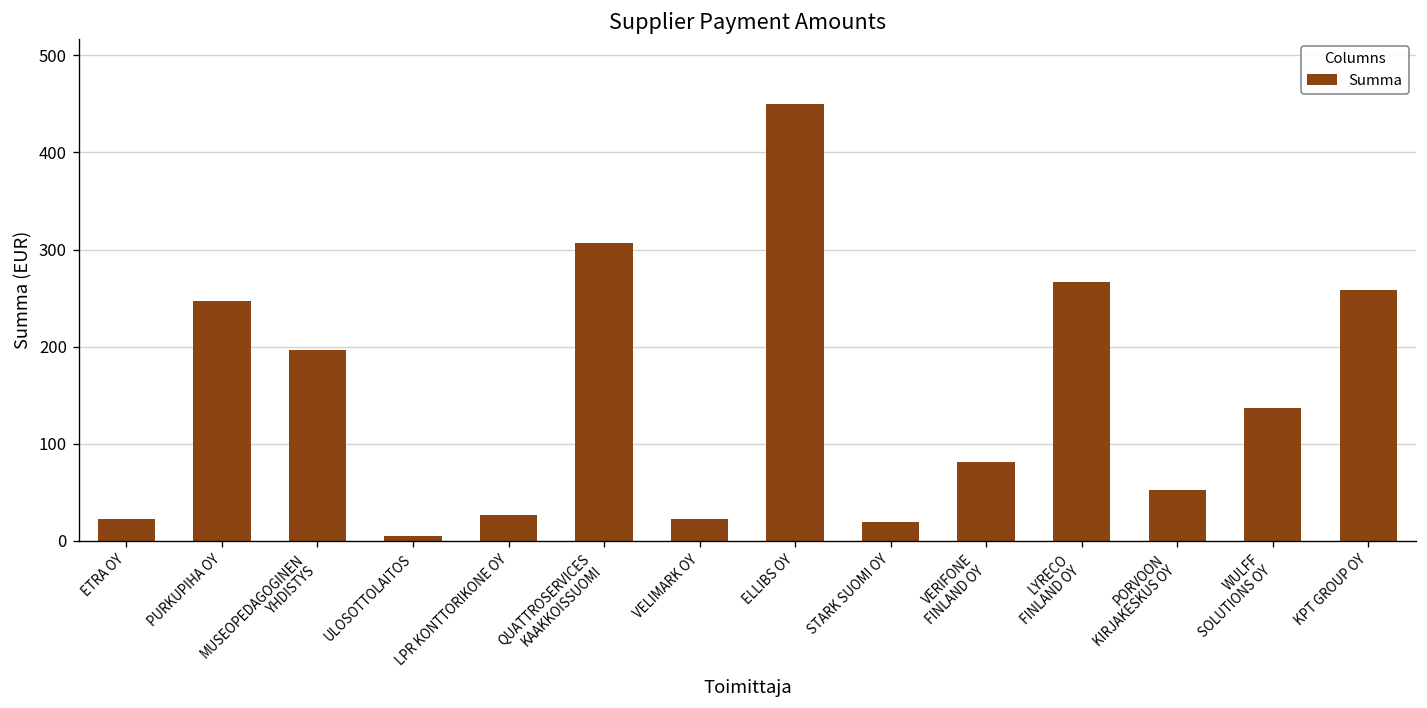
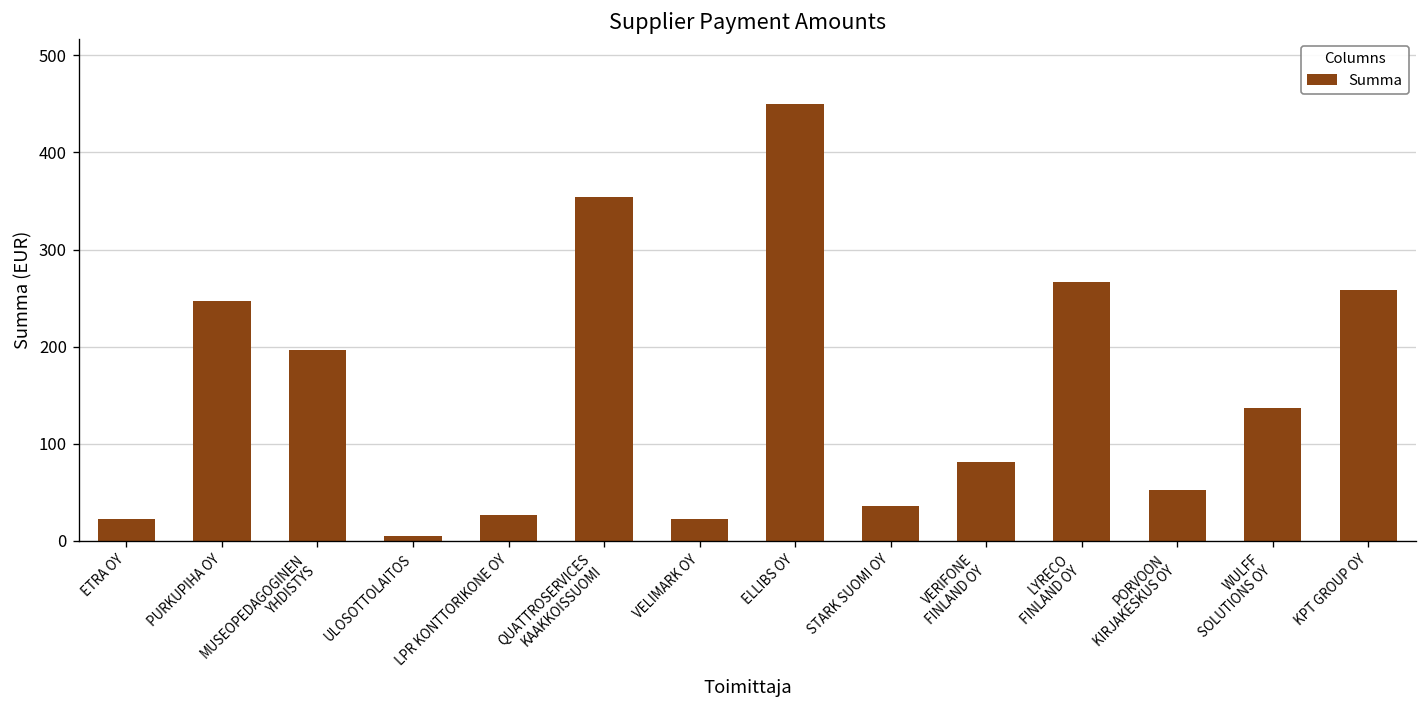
QUATTROSERVICES KAAKKOISSUOMI: 310 -> 350
STARK SUOMI OY: 20 -> 40
